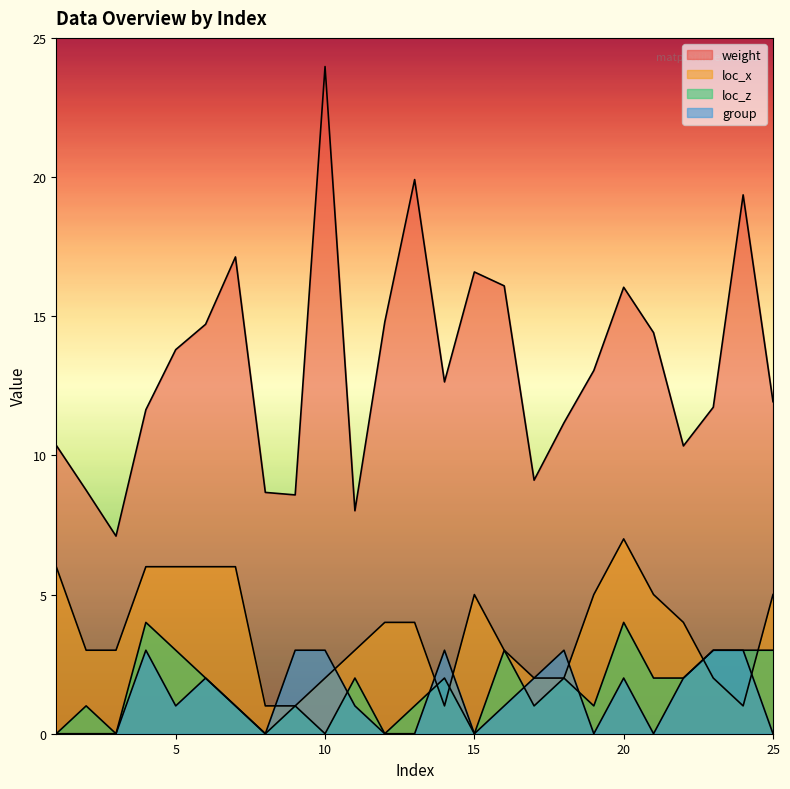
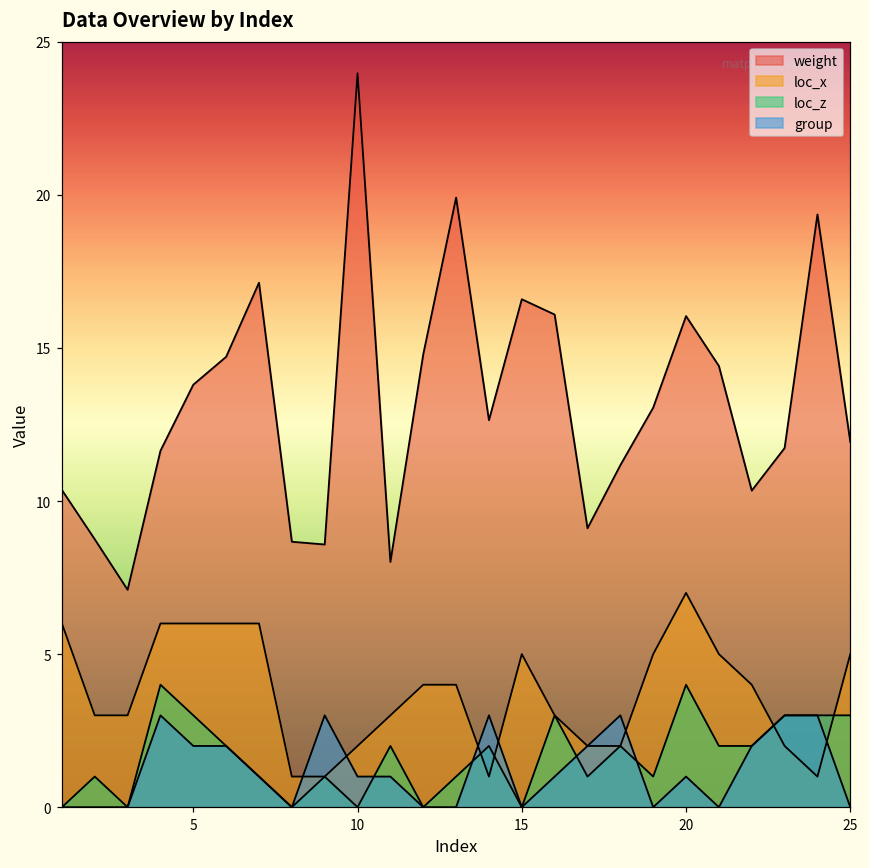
group, 5: 1 -> 2
group, 10: 3 -> 1
group, 20: 2 -> 1
